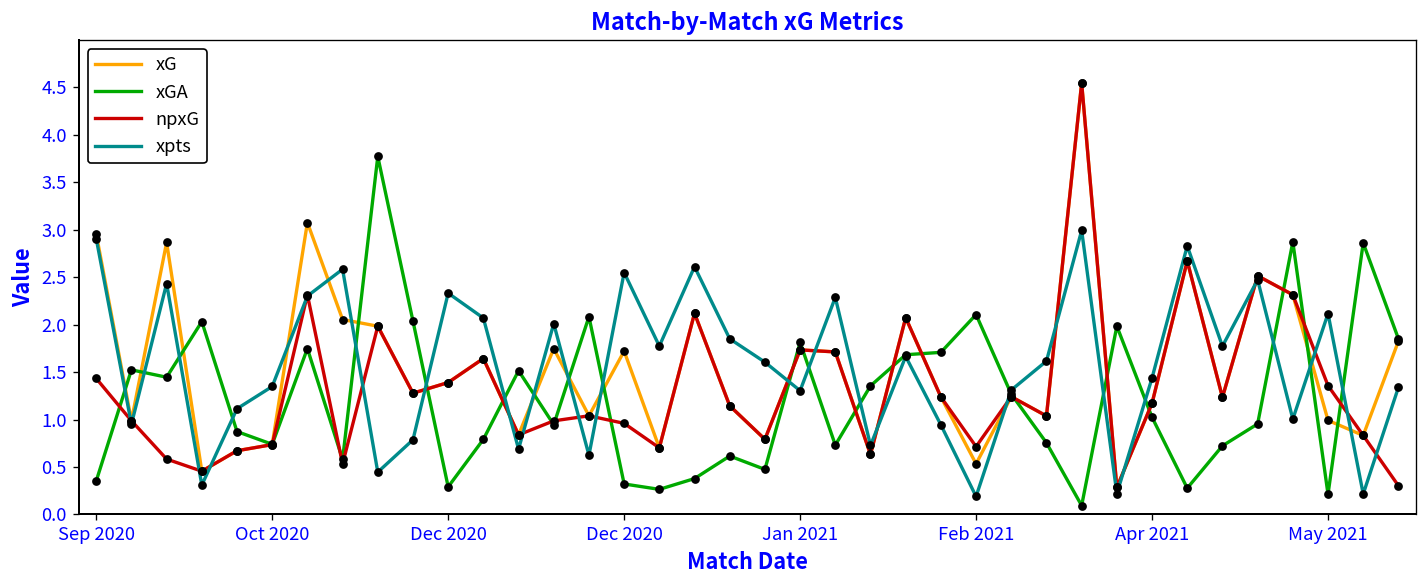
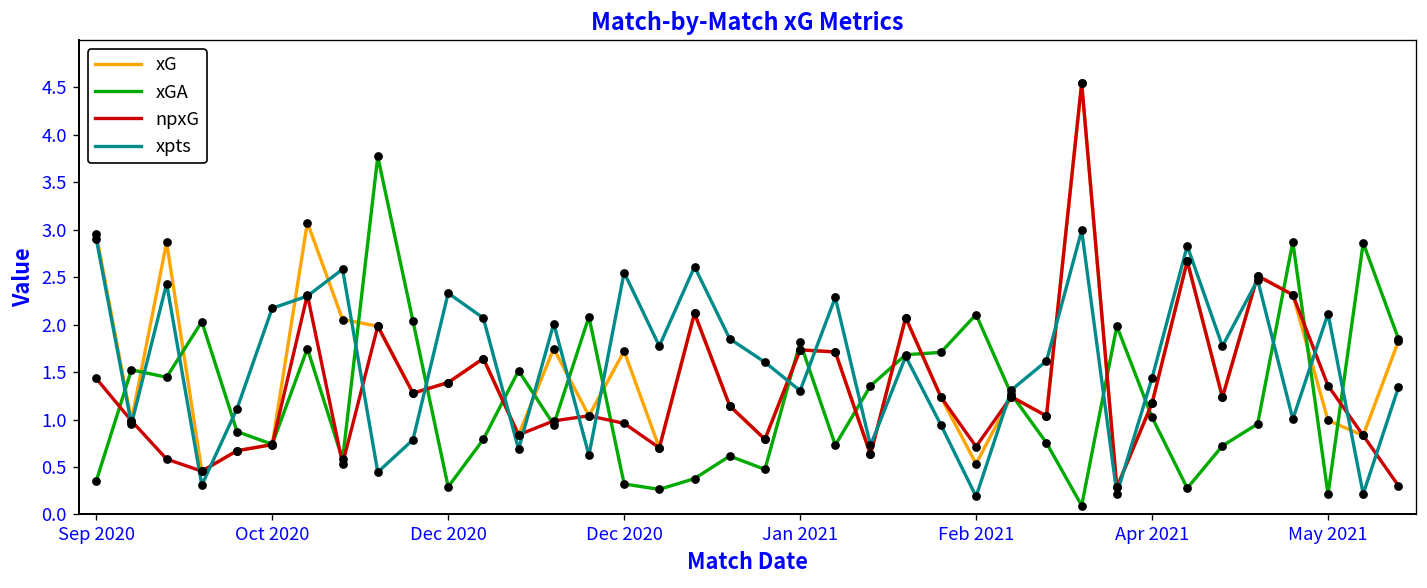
xpts, Oct 2020: 1.3 -> 2.2
